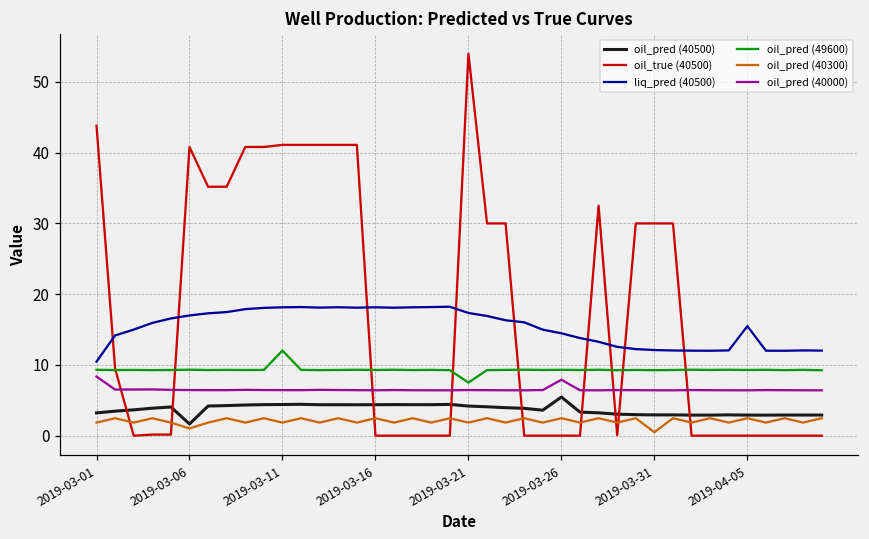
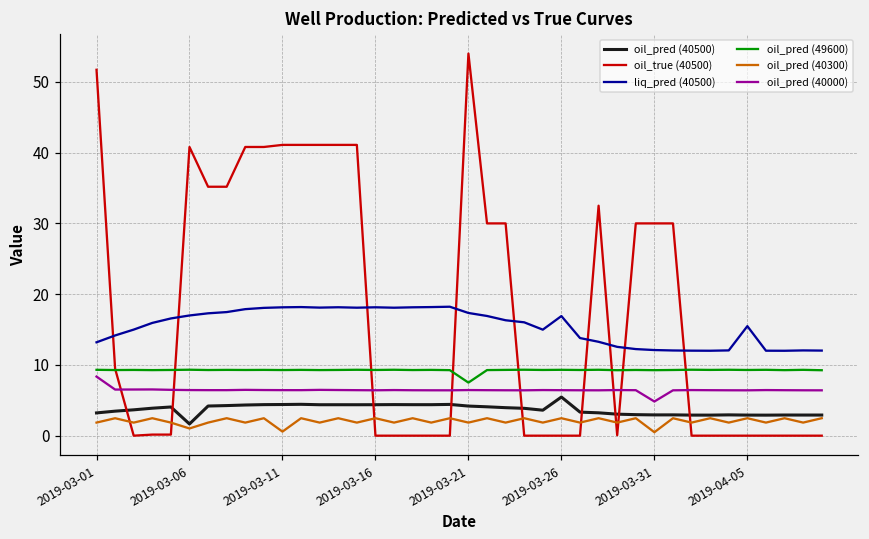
oil_true (40500), 2019-03-01: 44 -> 52
liq_pred (40500), 2019-03-01: 10 -> 13
oil_pred (49600), 2019-03-11: 12 -> 9
oil_pred (40300), 2019-03-11: 2 -> 1
liq_pred (40500), 2019-03-26: 14 -> 17
oil_pred (40000), 2019-03-26: 8 -> 6
oil_pred (40000), 2019-03-31: 6 -> 5
